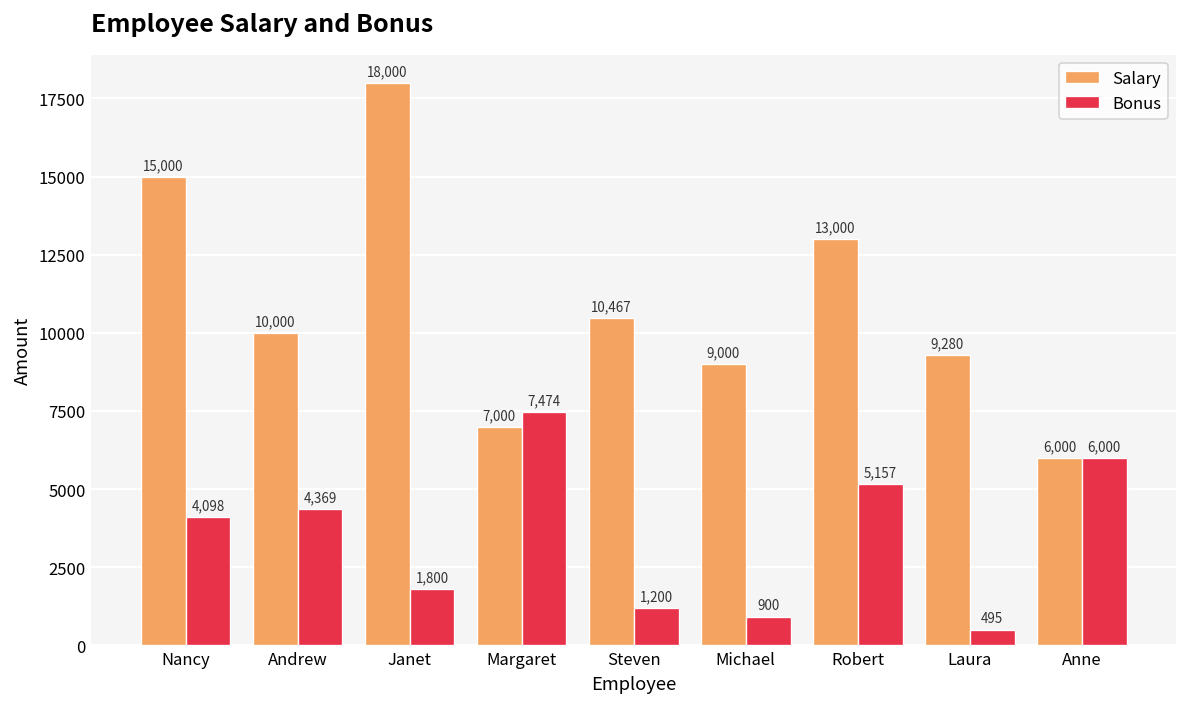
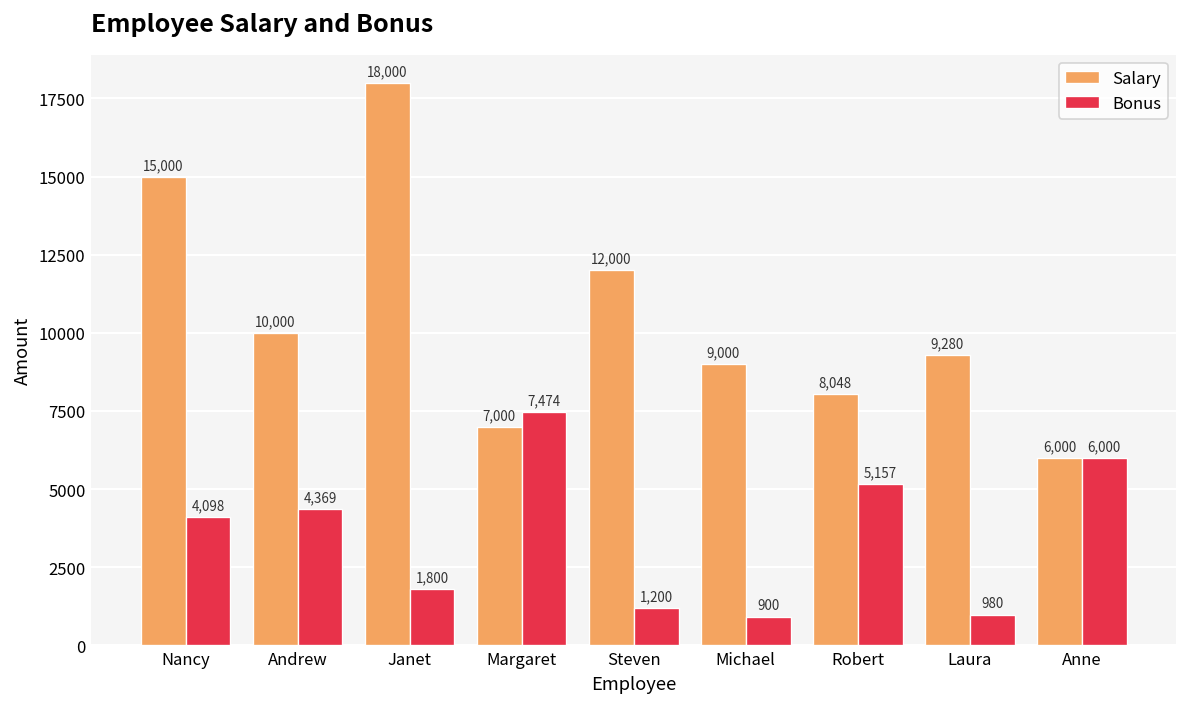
Salary, Steven: 10,467 -> 12,000
Salary, Robert: 13,000 -> 8,048
Bonus, Laura: 495 -> 980
